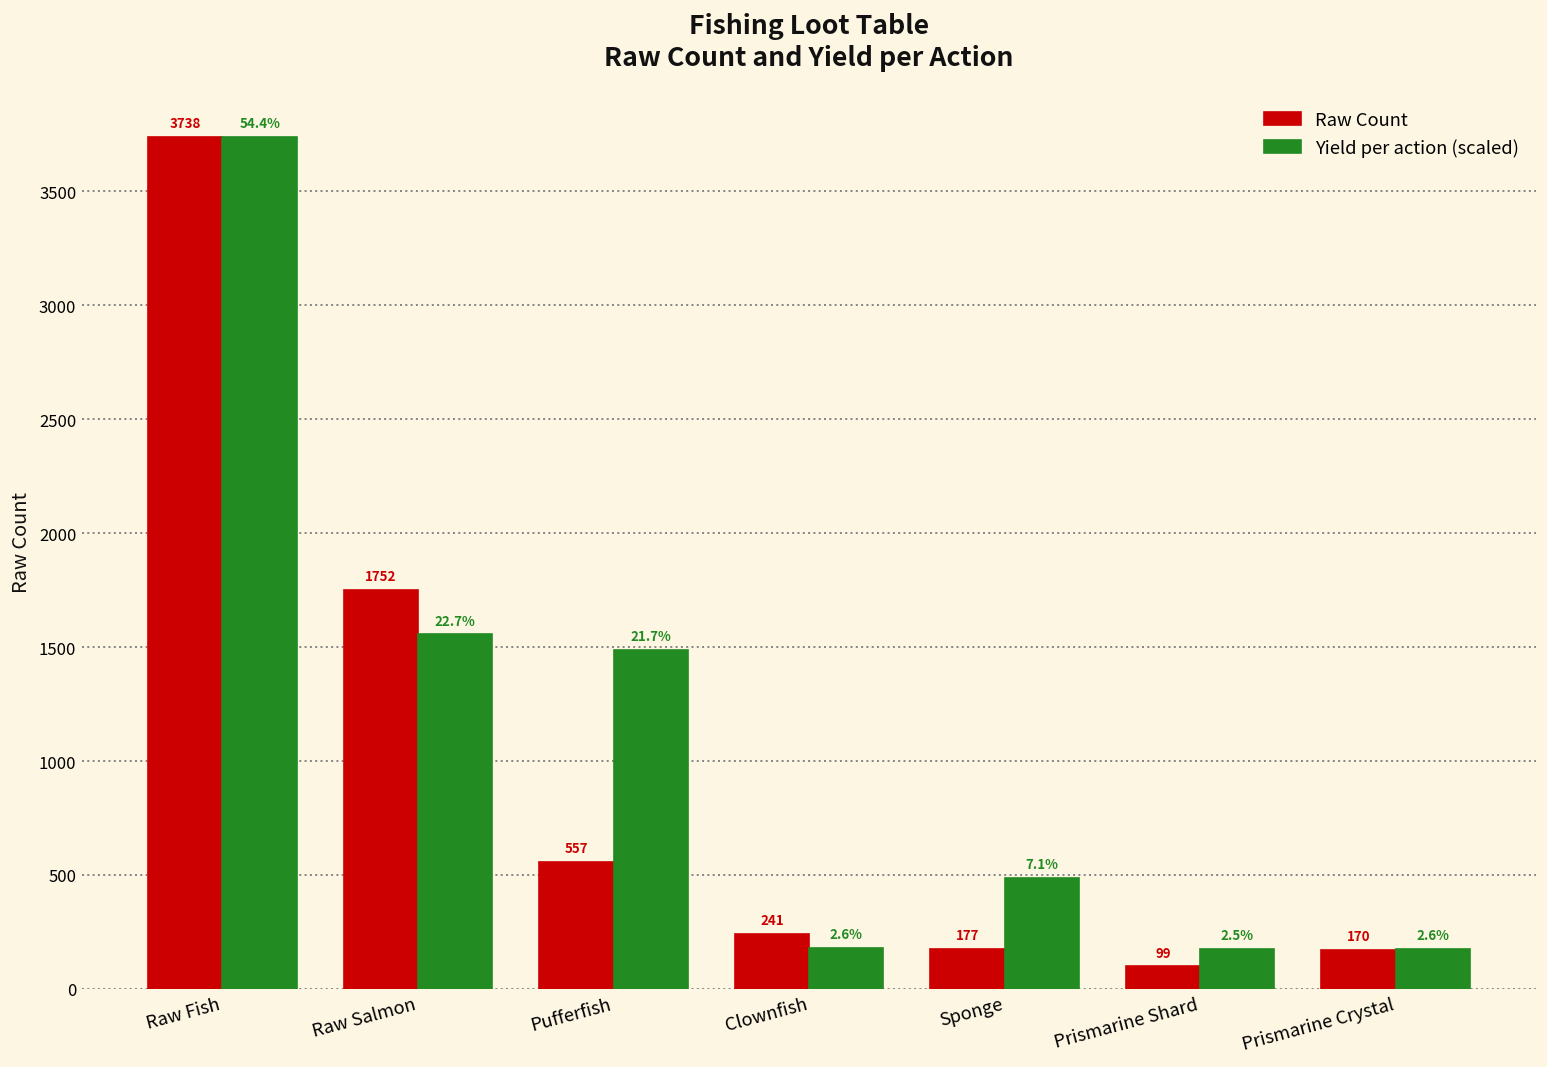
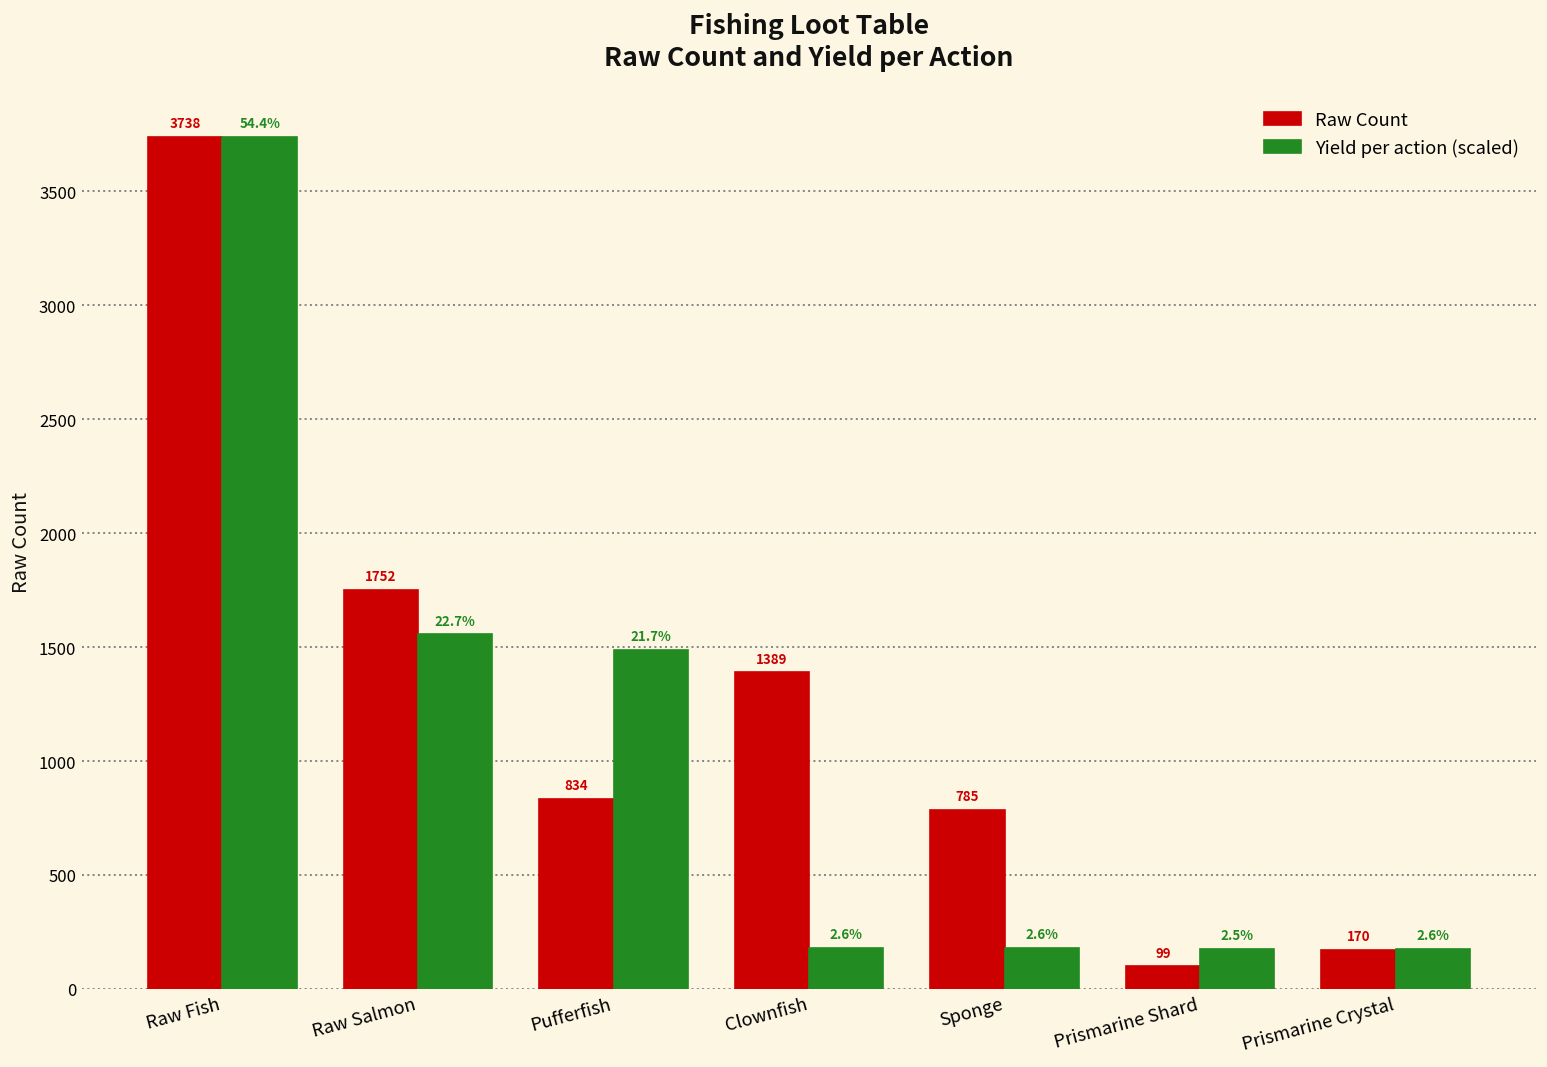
Raw Count, Pufferfish: 557 -> 834
Raw Count, Clownfish: 241 -> 1389
Raw Count, Sponge: 177 -> 785
Yield per action (scaled), Sponge: 7.1% -> 2.6%
